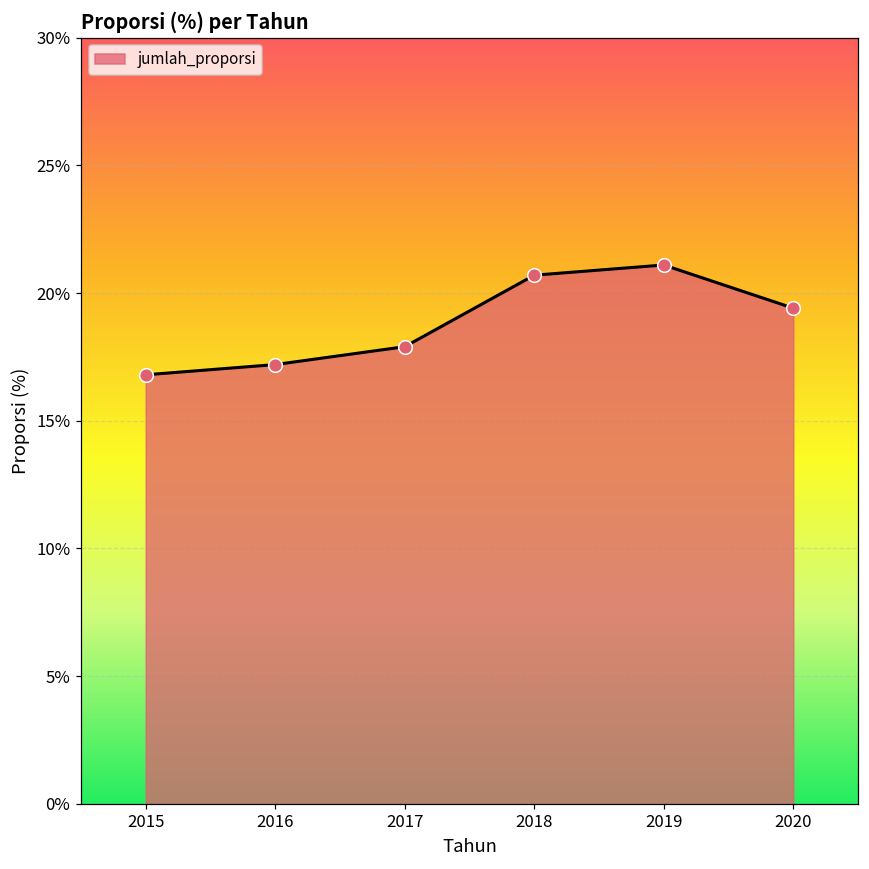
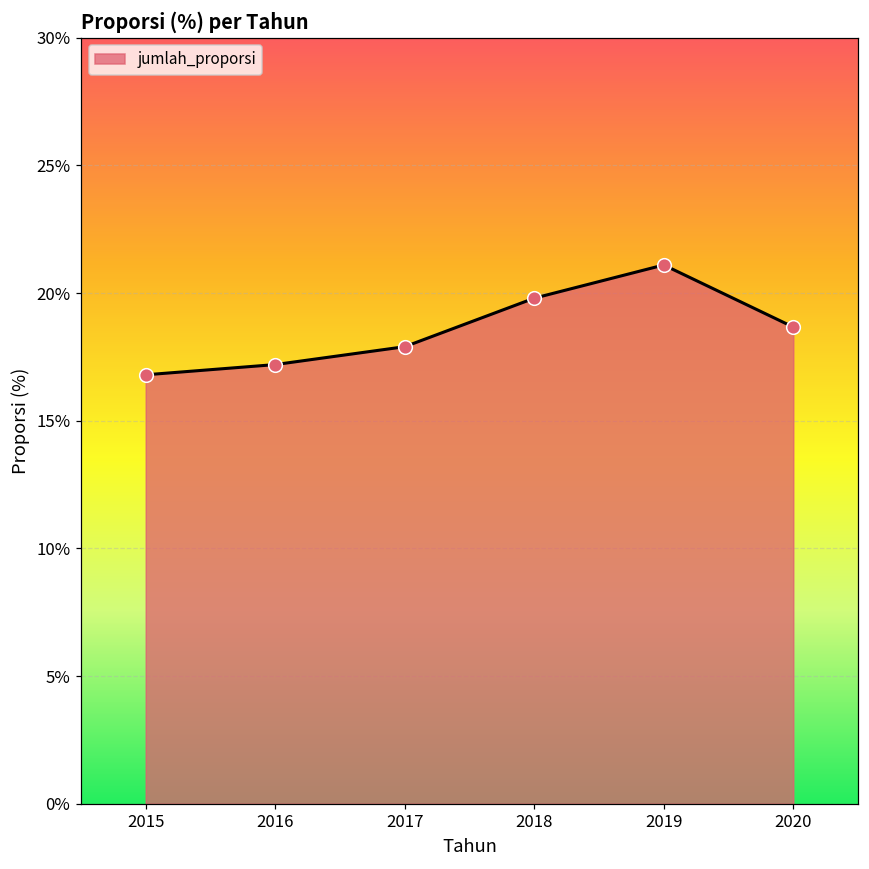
2018: 20.7% -> 19.8%
2020: 19.4% -> 18.7%
